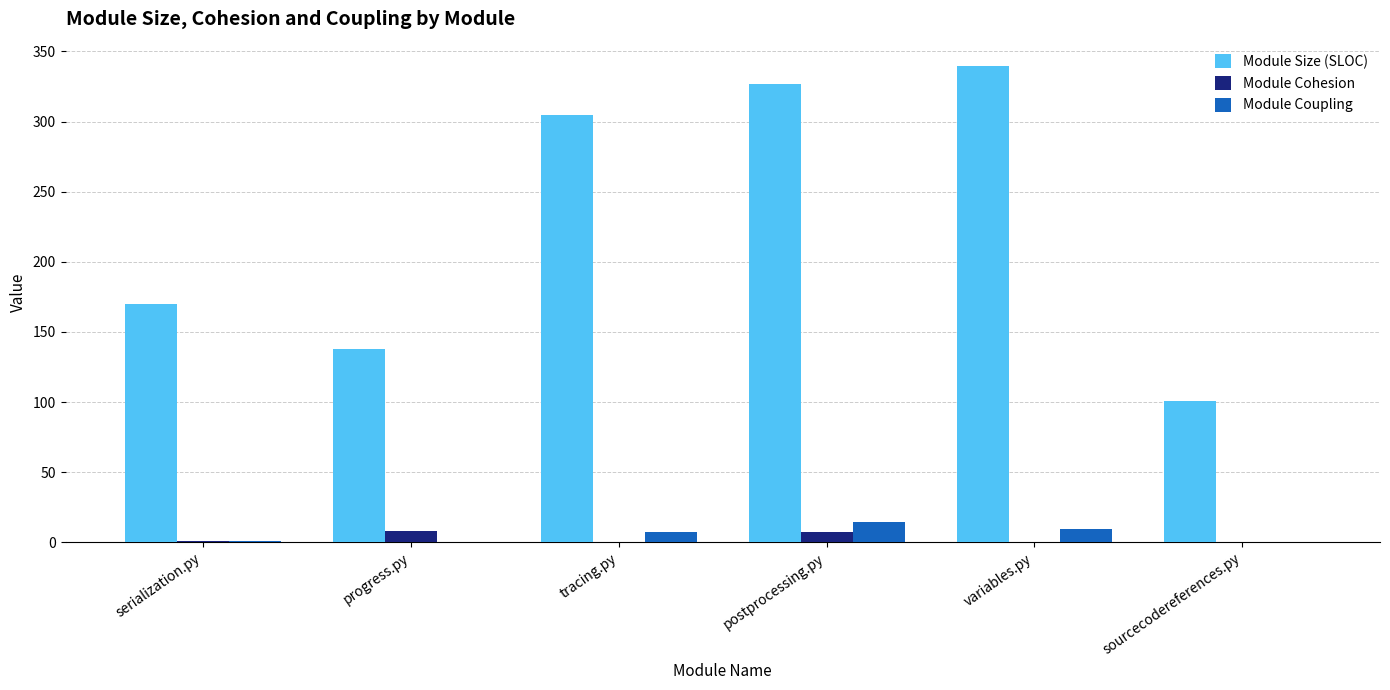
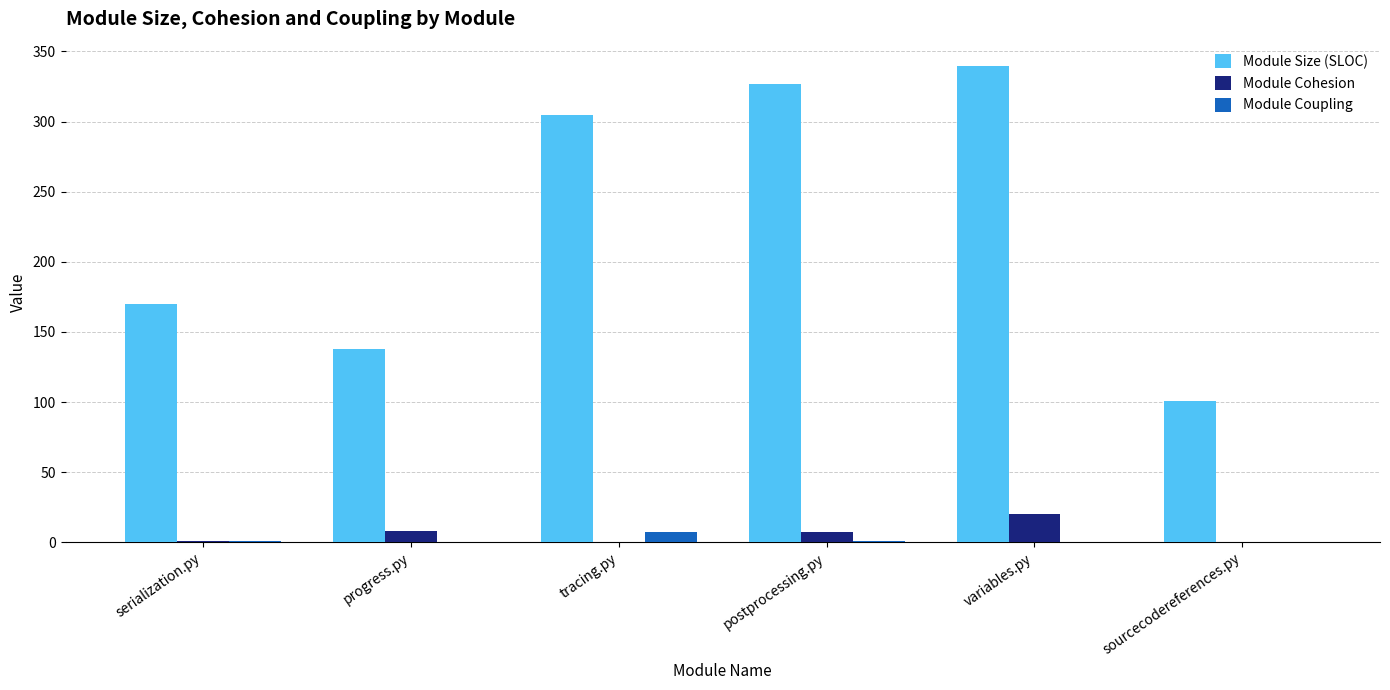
Module Coupling, postprocessing.py: 15 -> 1
Module Cohesion, variables.py: 0 -> 20
Module Coupling, variables.py: 9 -> 0
